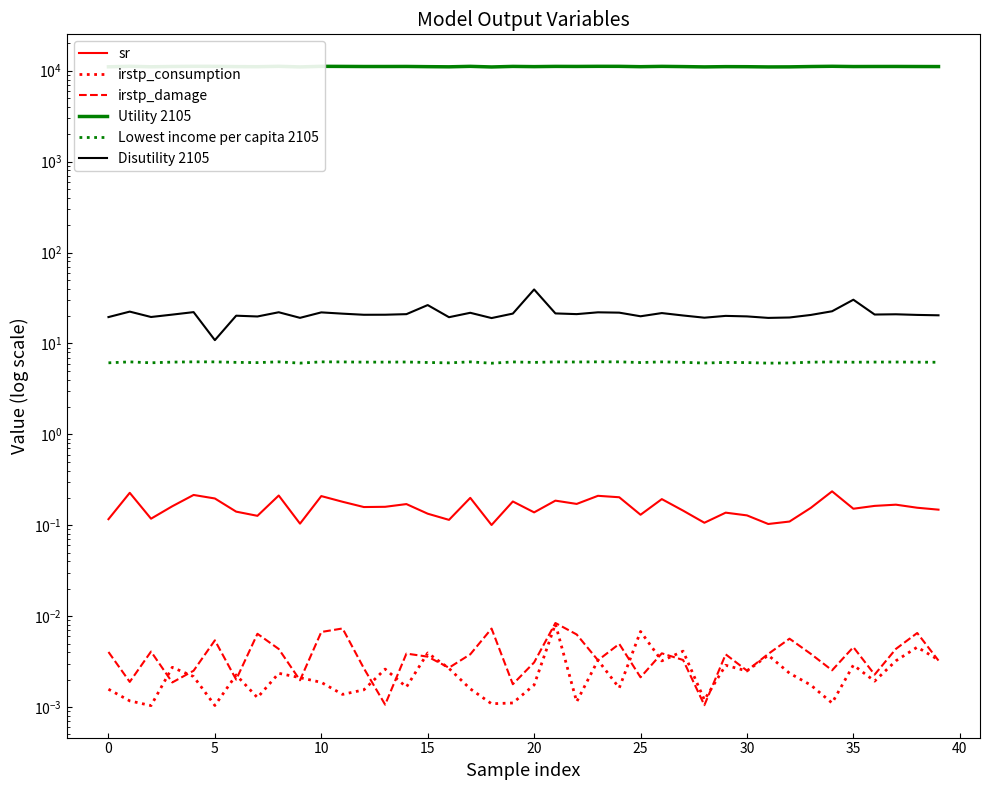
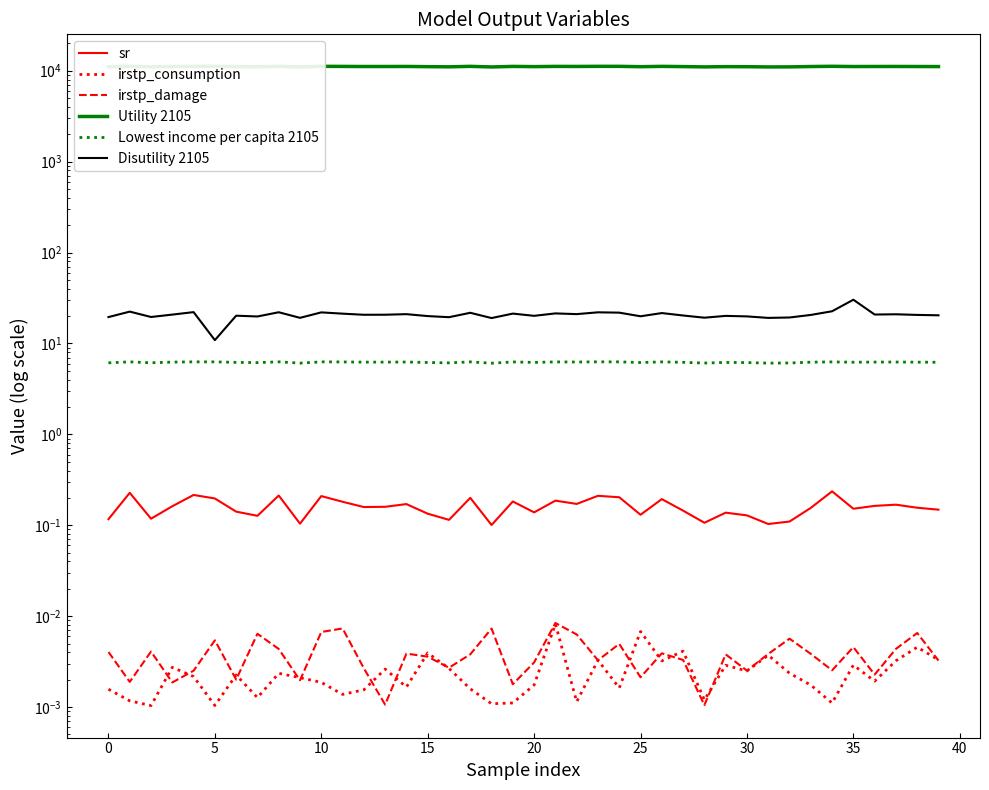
Disutility 2105, 15: 26 -> 20
Disutility 2105, 20: 39 -> 20
